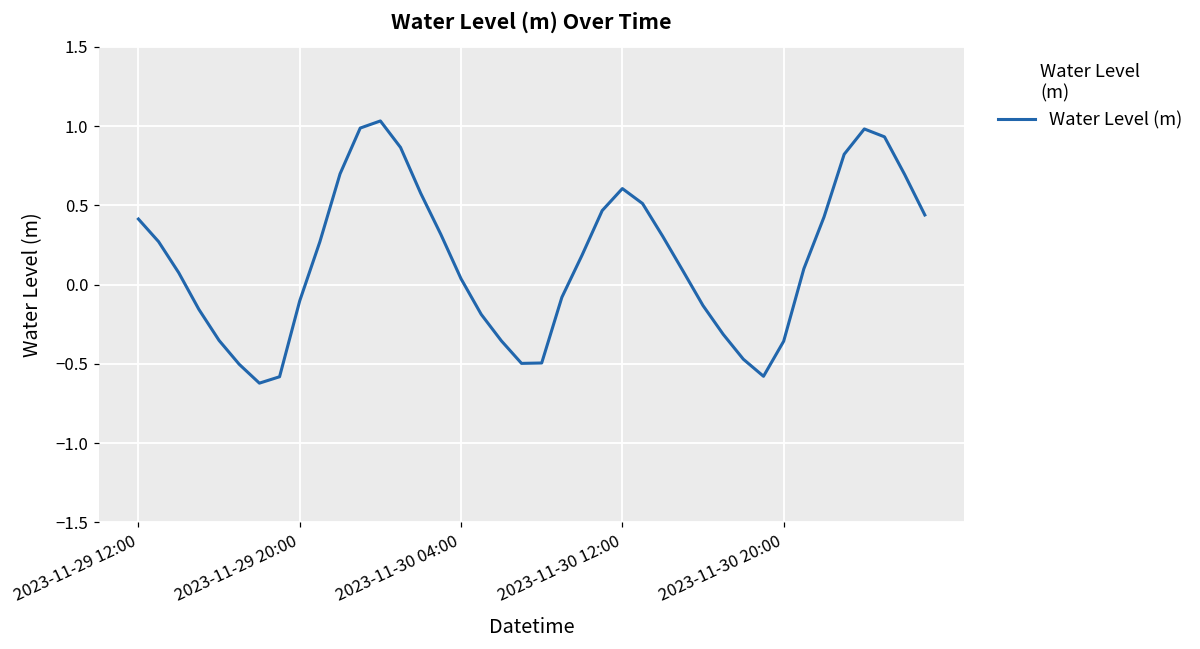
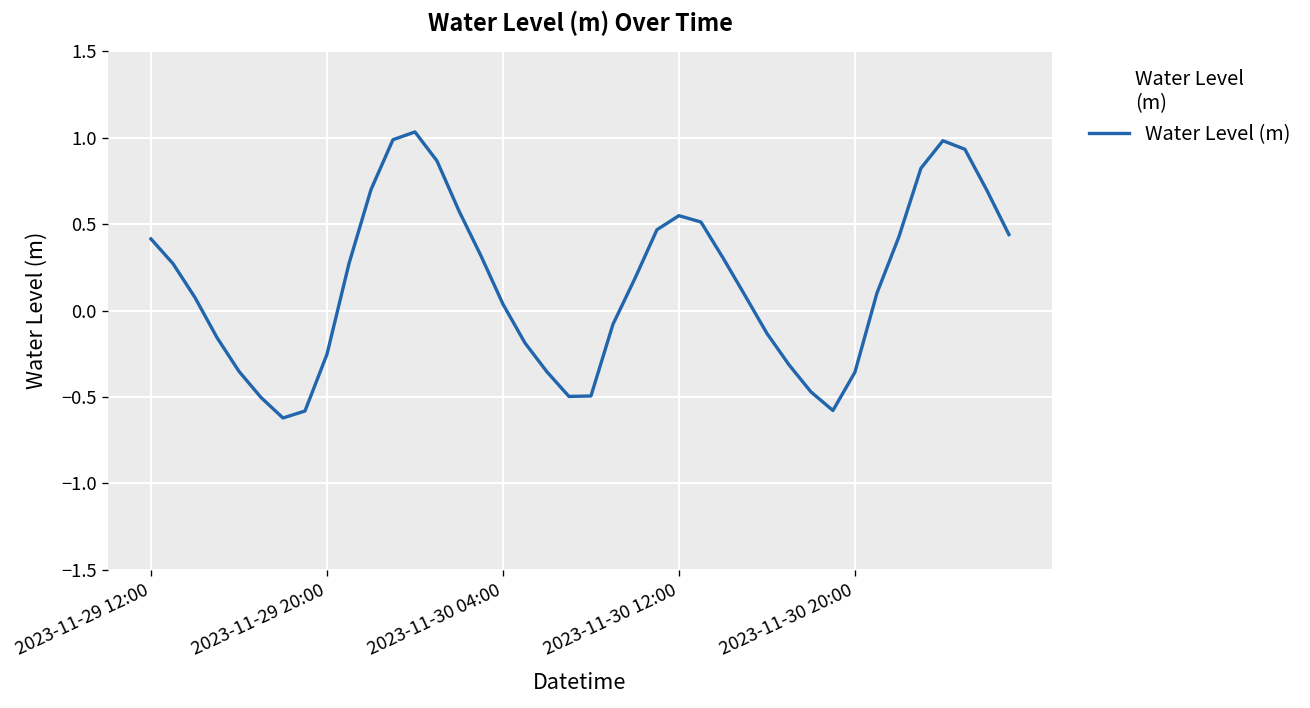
2023-11-29 20:00: -0.10 -> -0.25
2023-11-30 12:00: 0.61 -> 0.55
